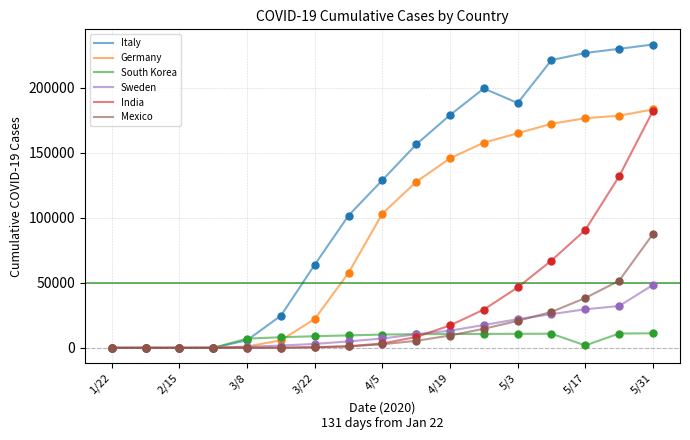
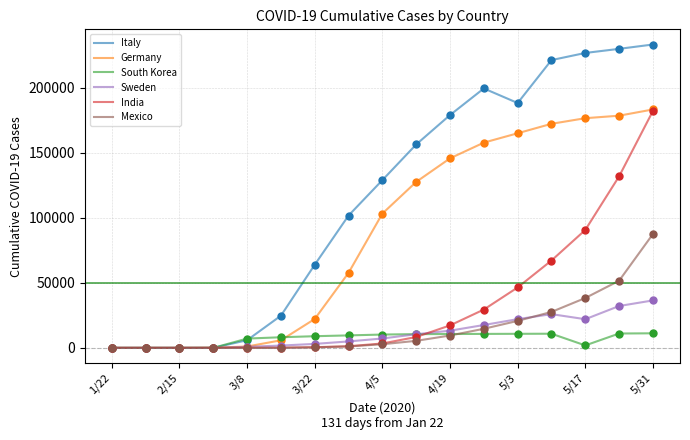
Sweden, 5/17: 30000 -> 22000
Sweden, 5/31: 48000 -> 36000
